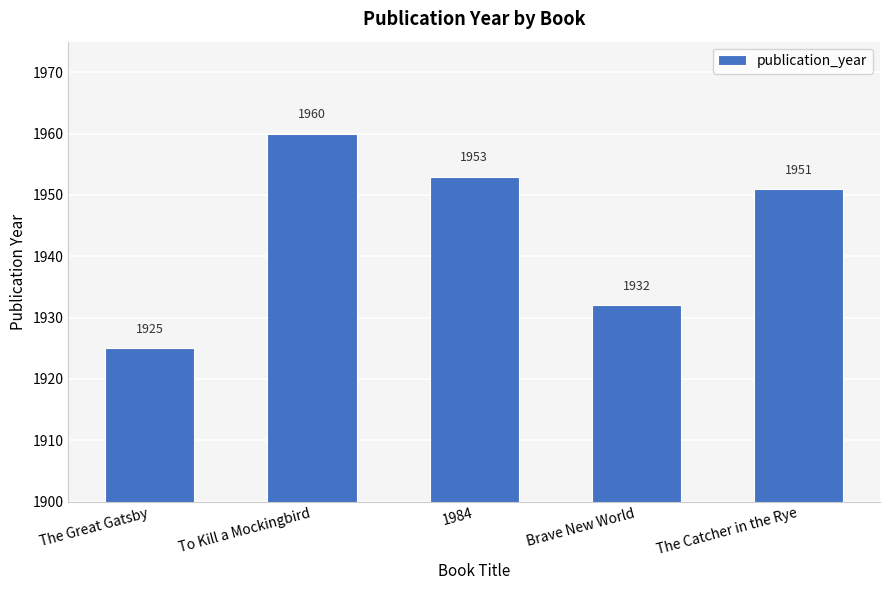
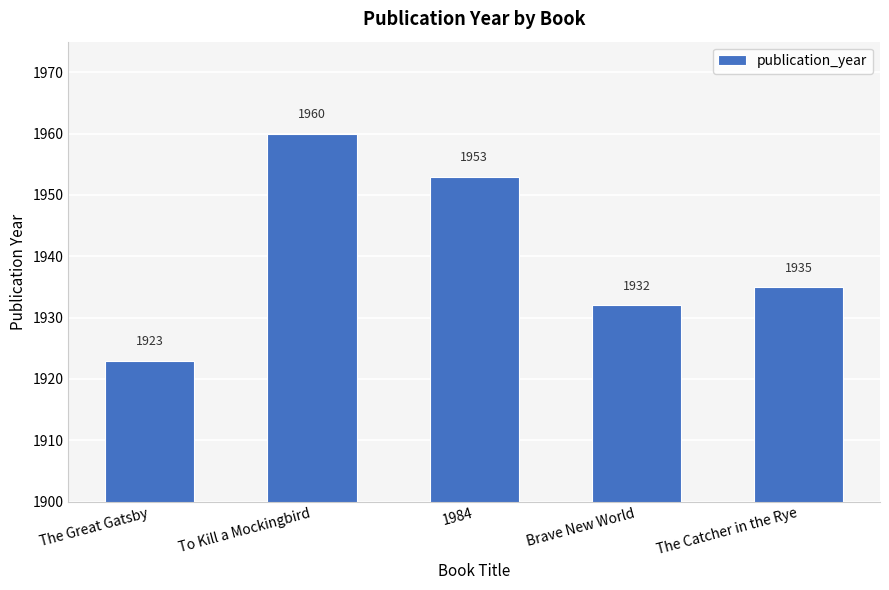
The Great Gatsby: 1925 -> 1923
The Catcher in the Rye: 1951 -> 1935
